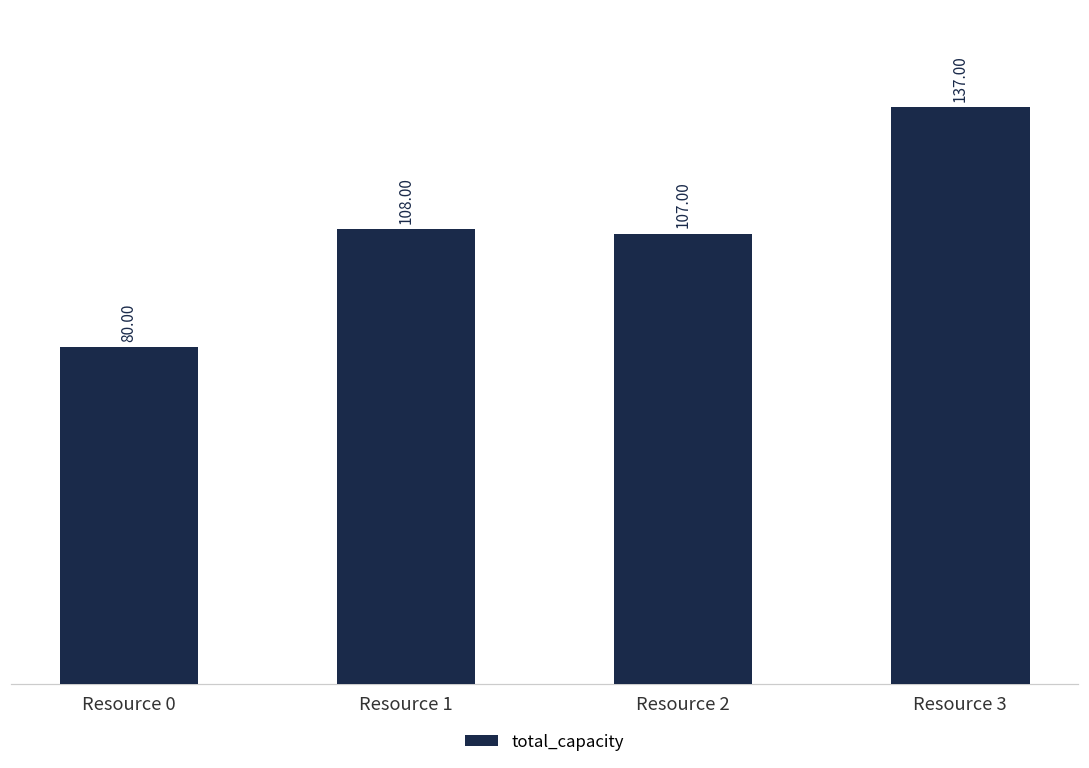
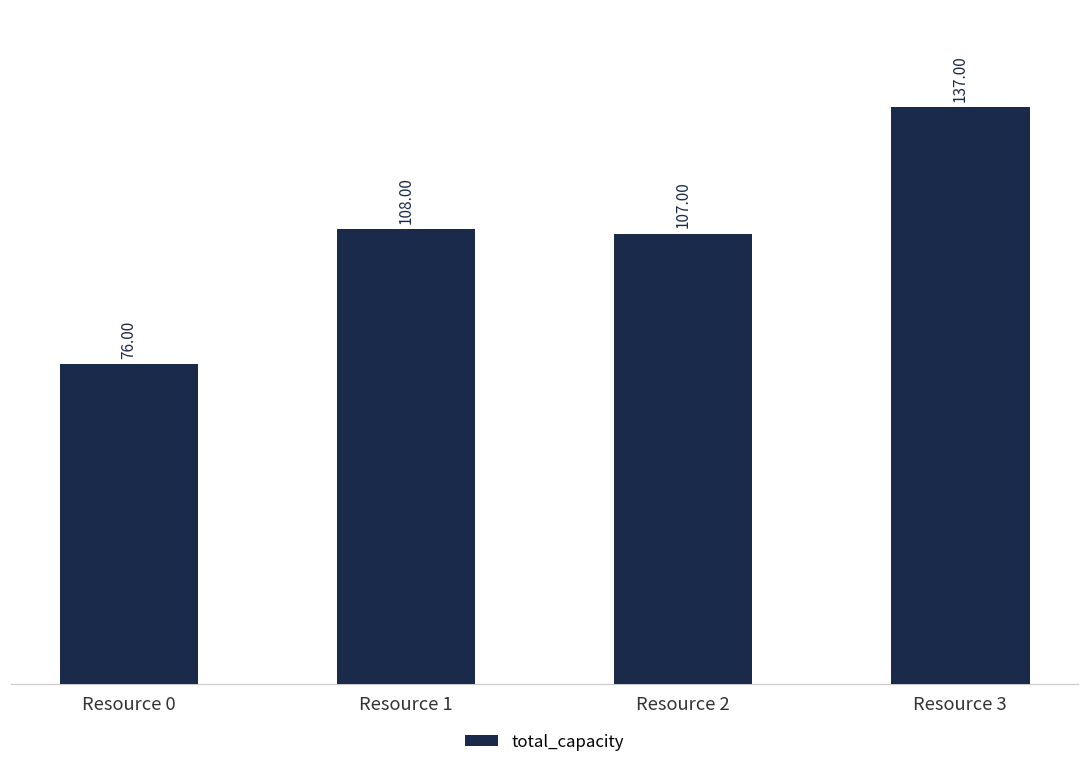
Resource 0: 80.00 -> 76.00
